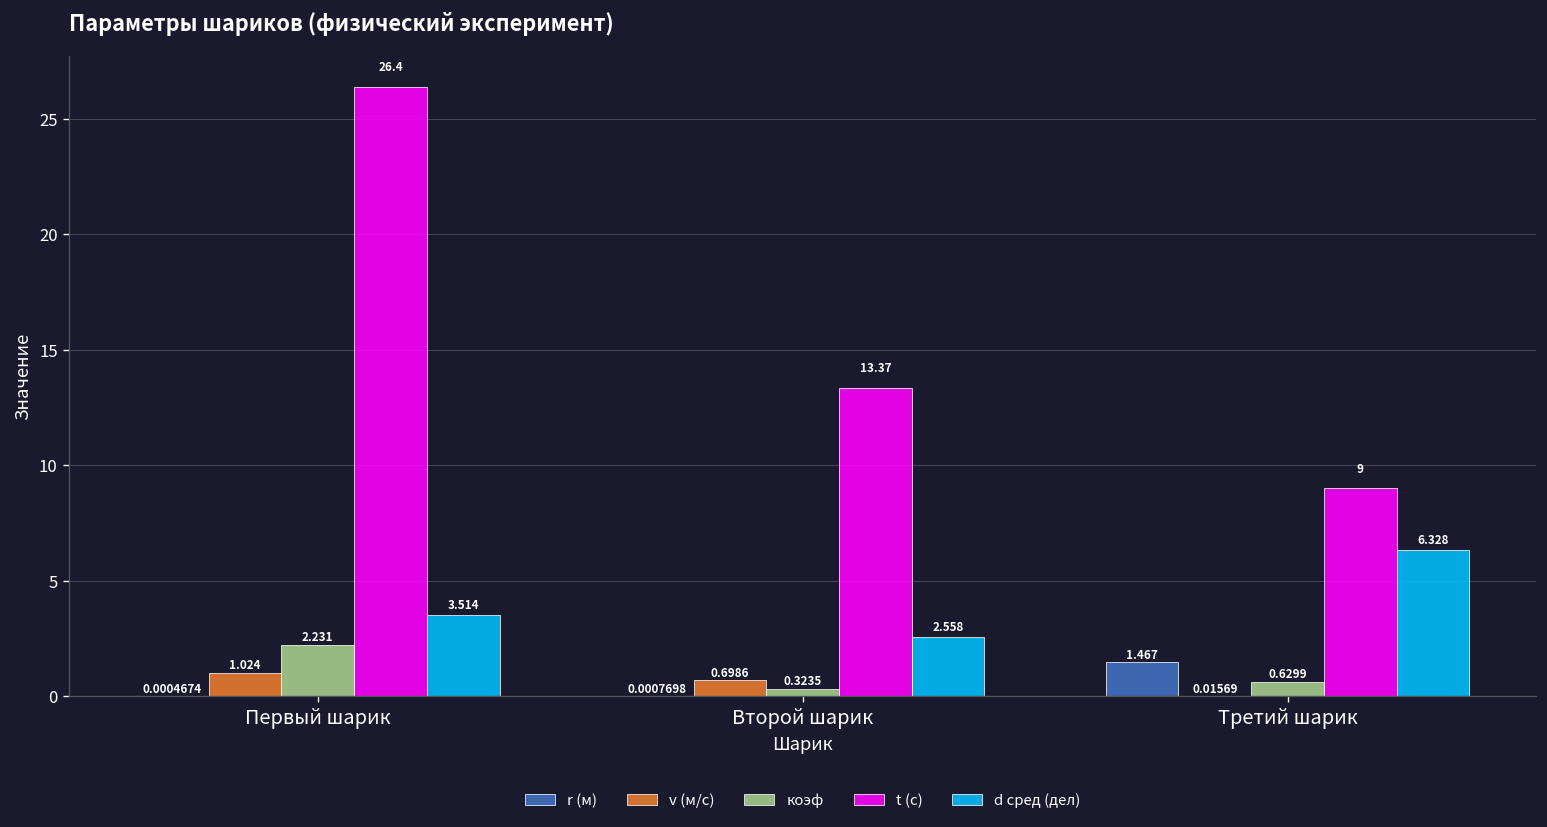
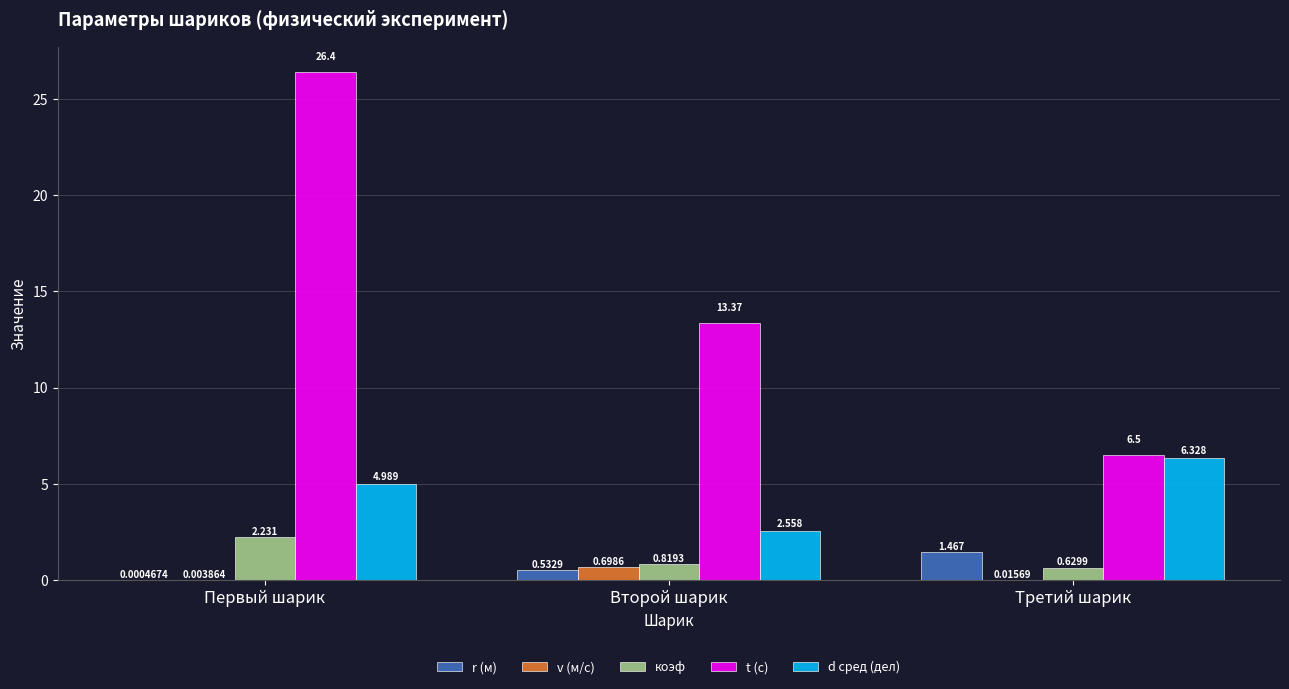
v (м/с), Первый шарик: 1.024 -> 0.003864
d сред (дел), Первый шарик: 3.514 -> 4.989
r (м), Второй шарик: 0.0007698 -> 0.5329
коэф, Второй шарик: 0.3235 -> 0.8193
t (с), Третий шарик: 9 -> 6.5
